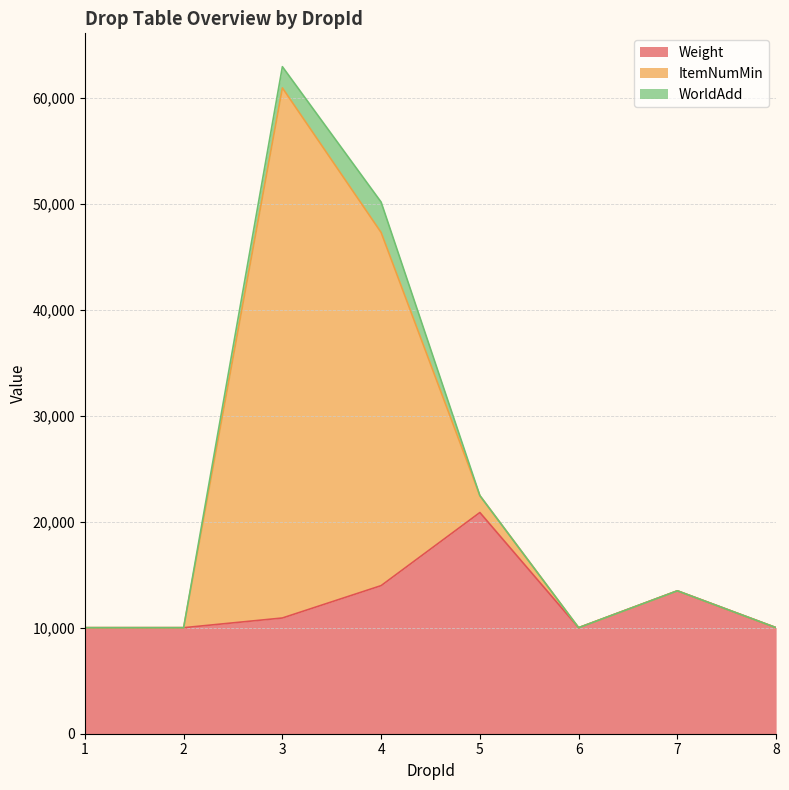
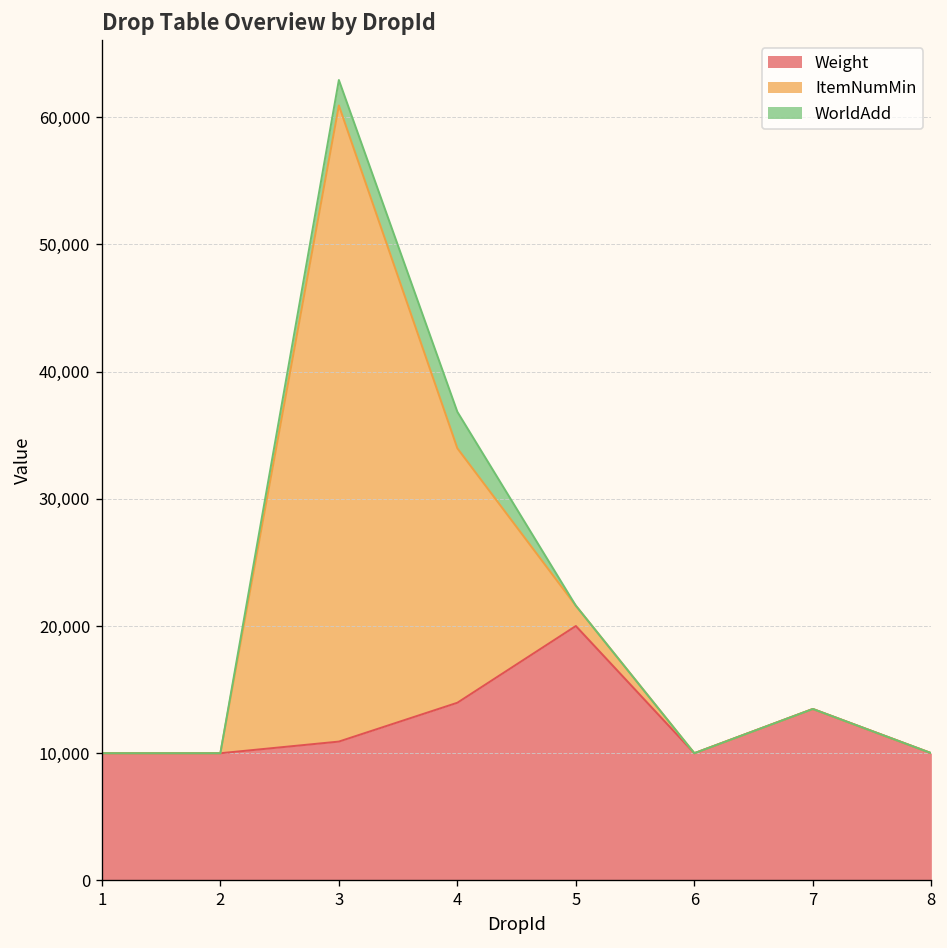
ItemNumMin, 4: 33,300 -> 20,000
Weight, 5: 20,900 -> 20,000
